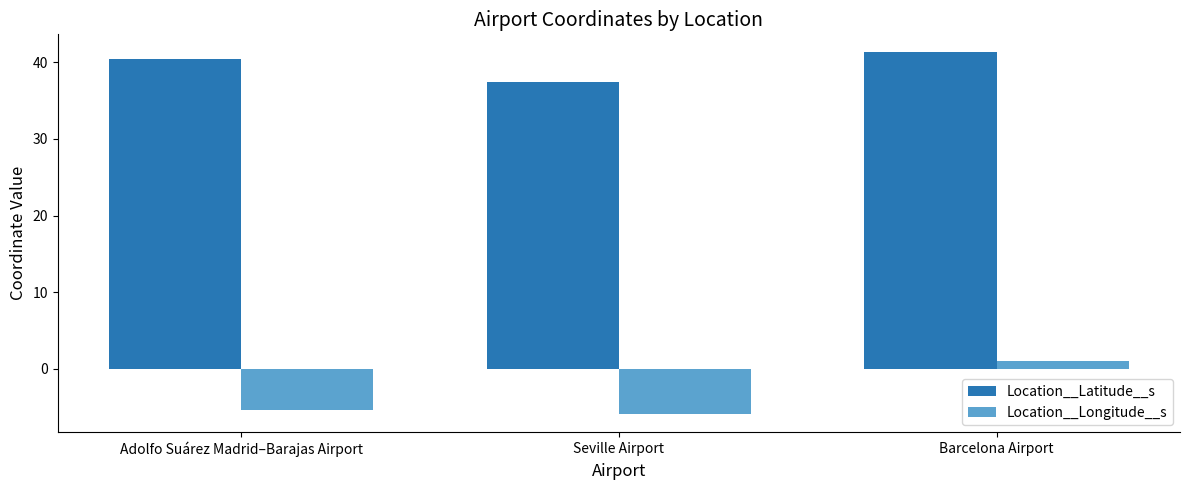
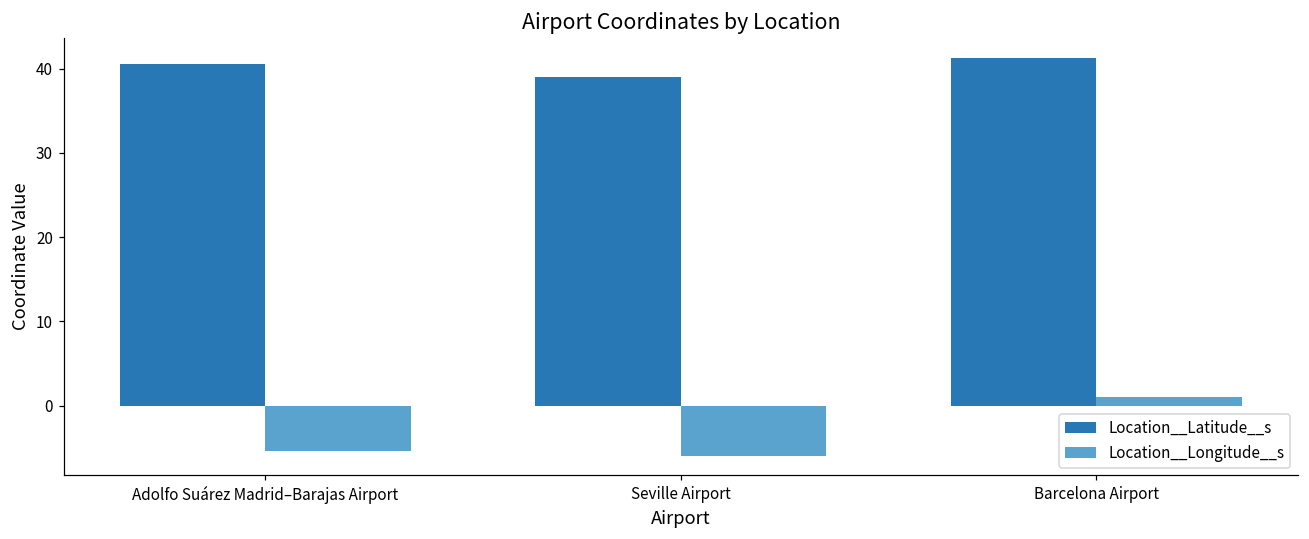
Location__Latitude__s, Seville Airport: 37 -> 39
